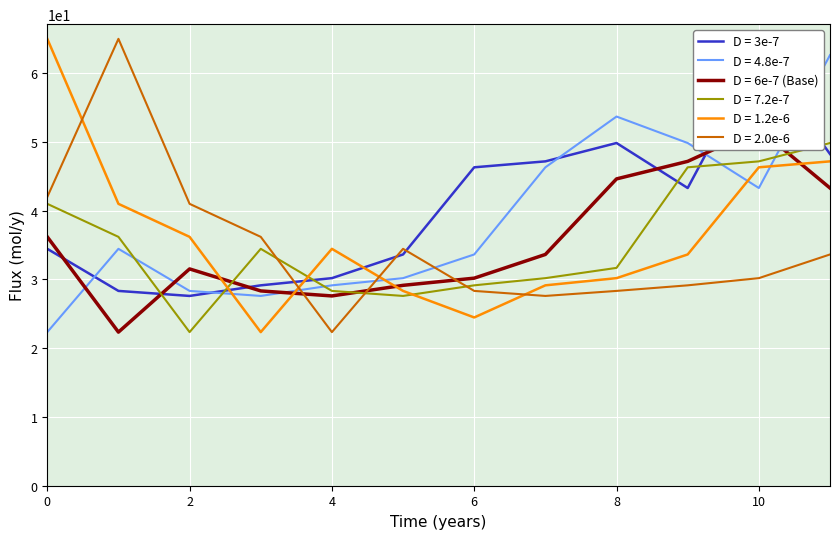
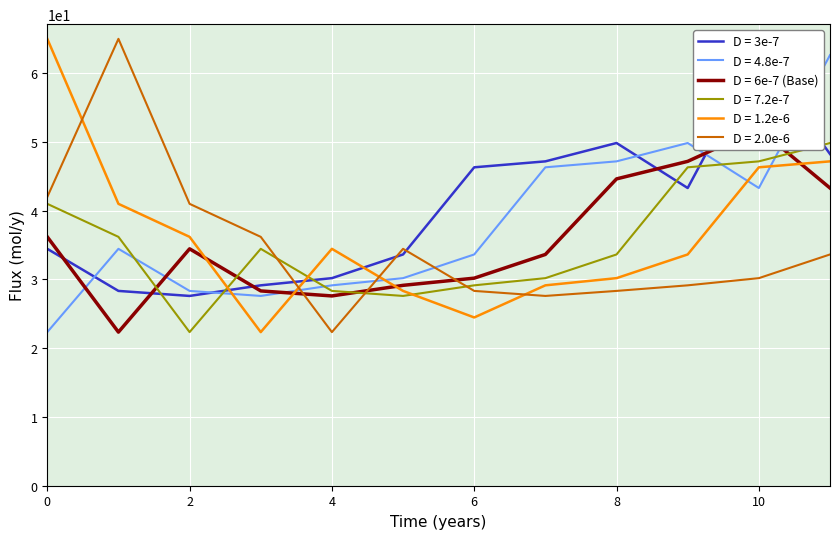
D = 6e-7 (Base), 2: 32 -> 34
D = 4.8e-7, 8: 54 -> 47
D = 7.2e-7, 8: 32 -> 34
